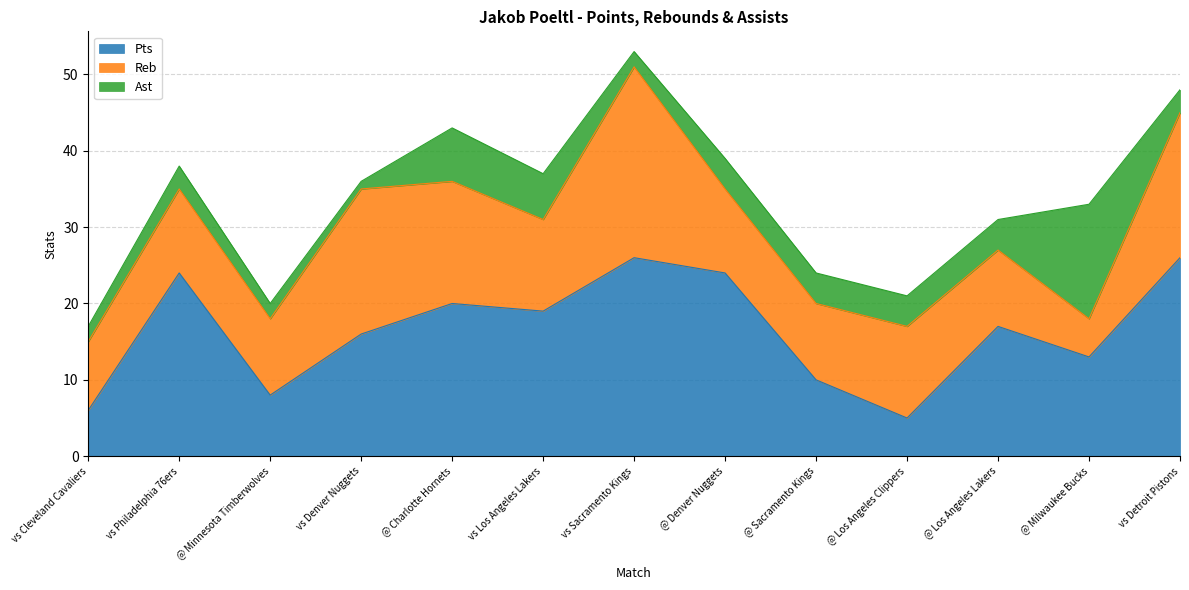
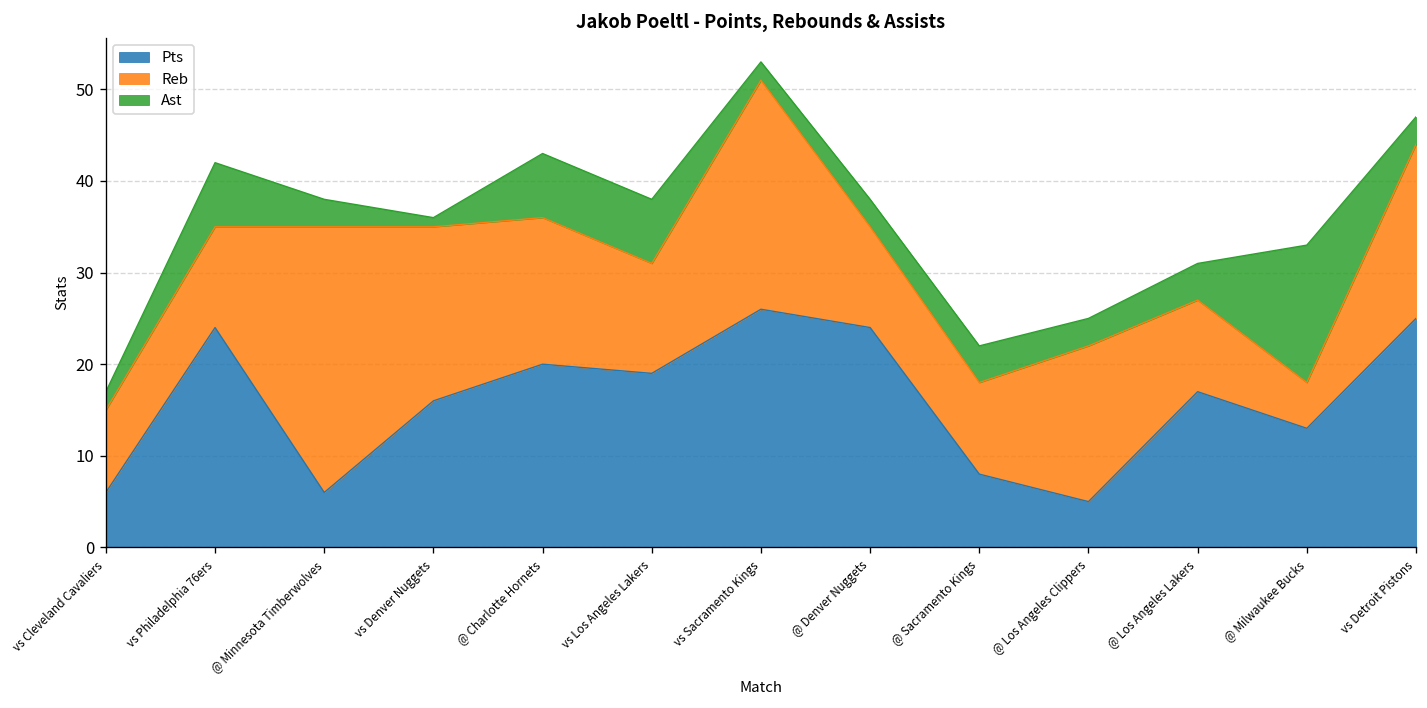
Ast, vs Philadelphia 76ers: 3 -> 7
Pts, @ Minnesota Timberwolves: 8 -> 6
Reb, @ Minnesota Timberwolves: 10 -> 29
Ast, @ Minnesota Timberwolves: 2 -> 3
Ast, vs Los Angeles Lakers: 6 -> 7
Ast, @ Denver Nuggets: 4 -> 3
Pts, @ Sacramento Kings: 10 -> 8
Reb, @ Los Angeles Clippers: 12 -> 17
Ast, @ Los Angeles Clippers: 4 -> 3
Pts, vs Detroit Pistons: 26 -> 25
